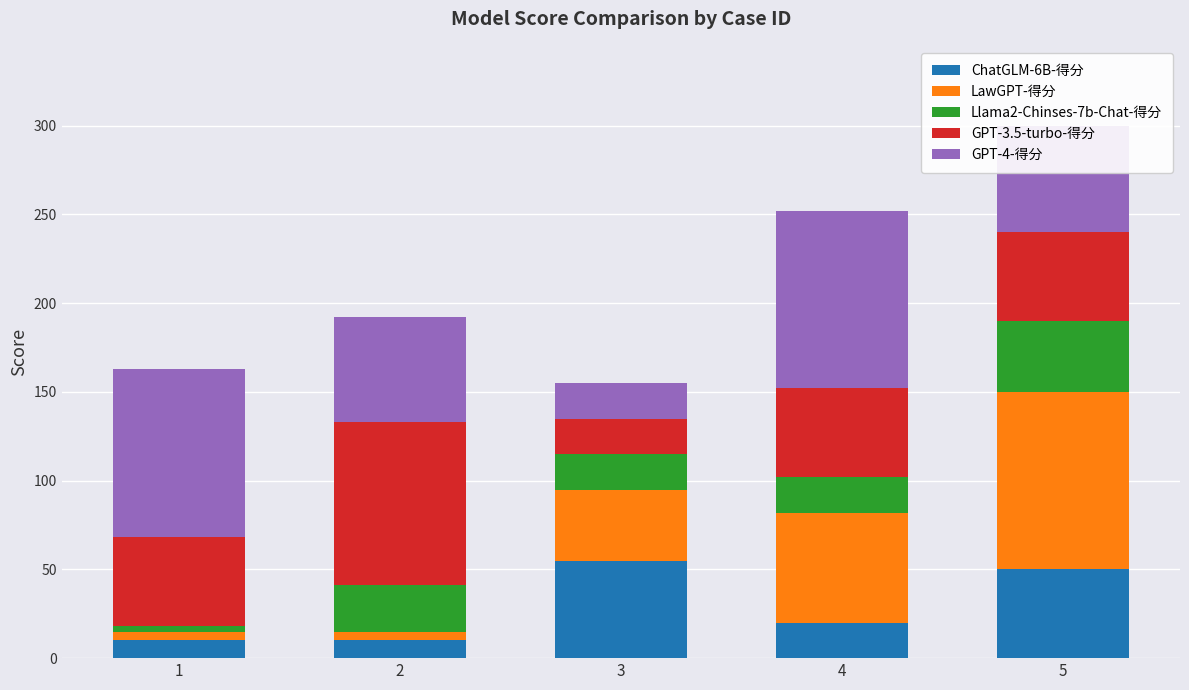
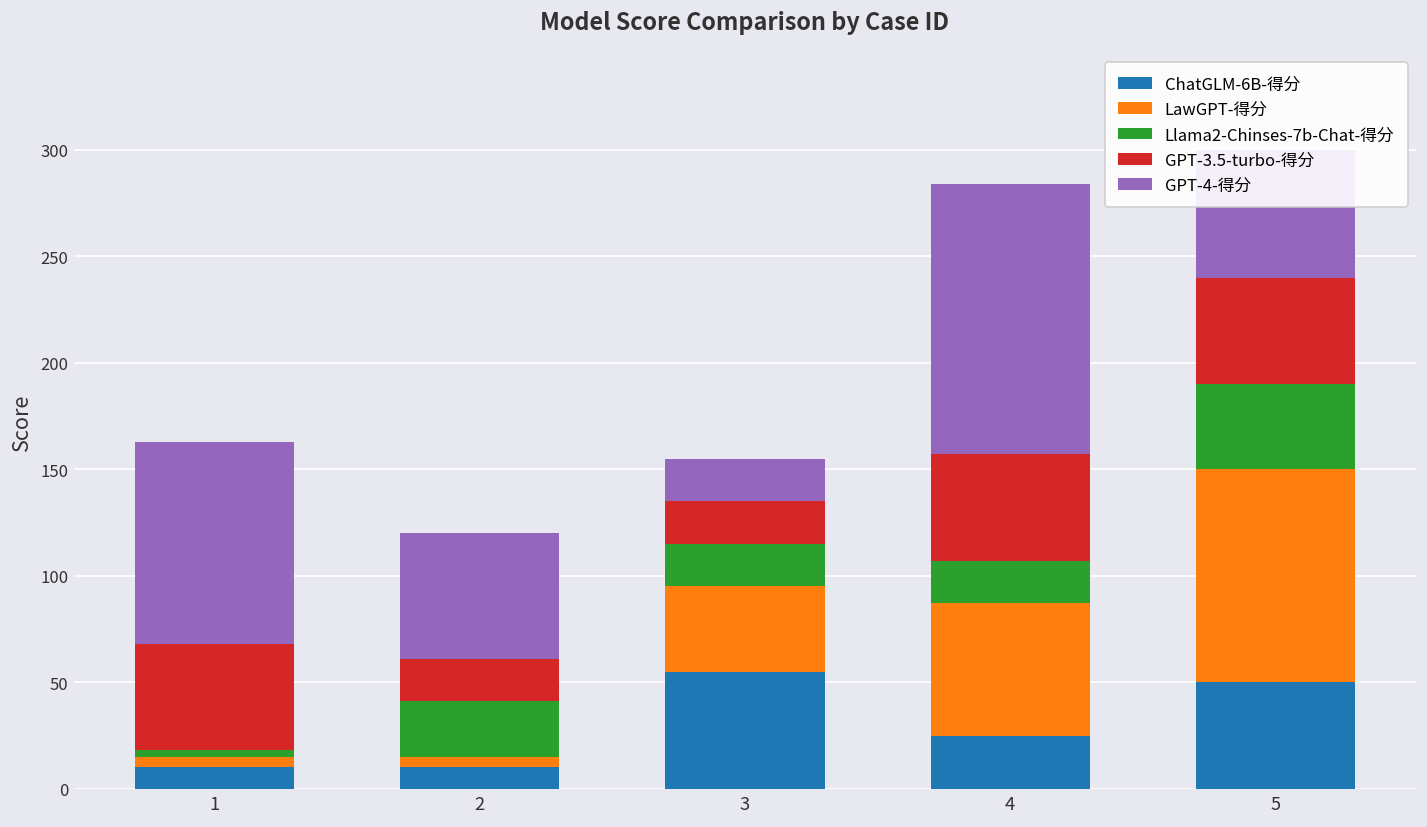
GPT-3.5-turbo-得分, 2: 92 -> 20
ChatGLM-6B-得分, 4: 20 -> 25
GPT-4-得分, 4: 100 -> 127
